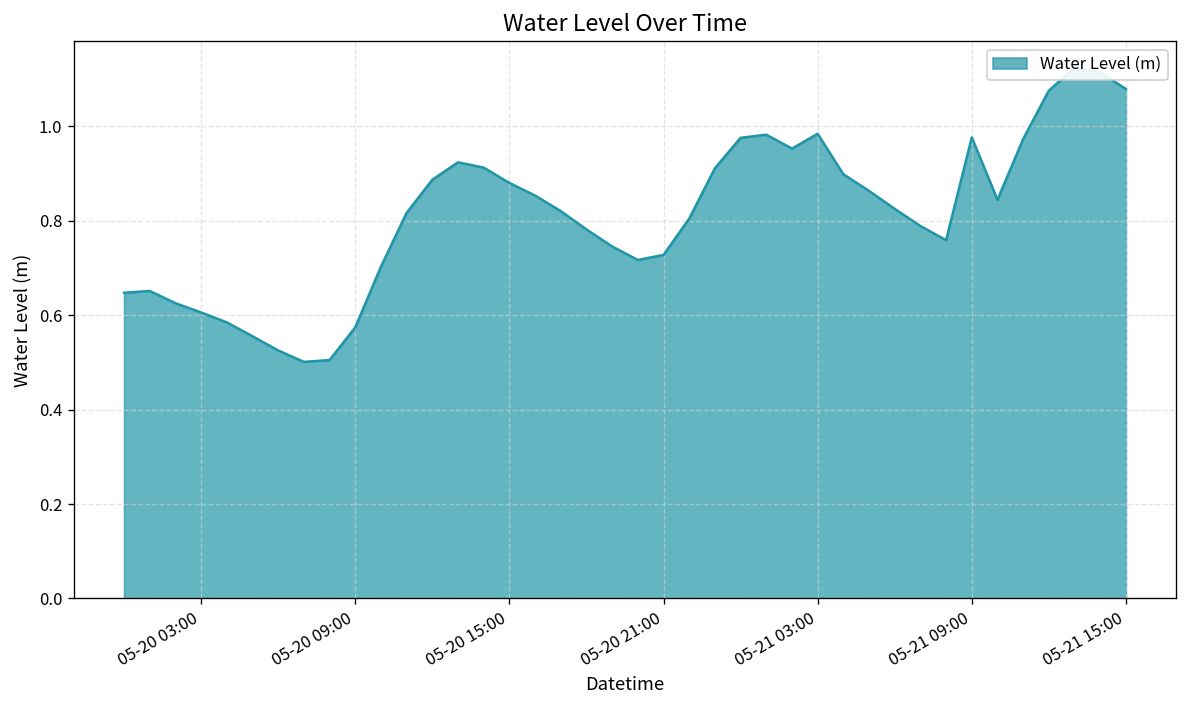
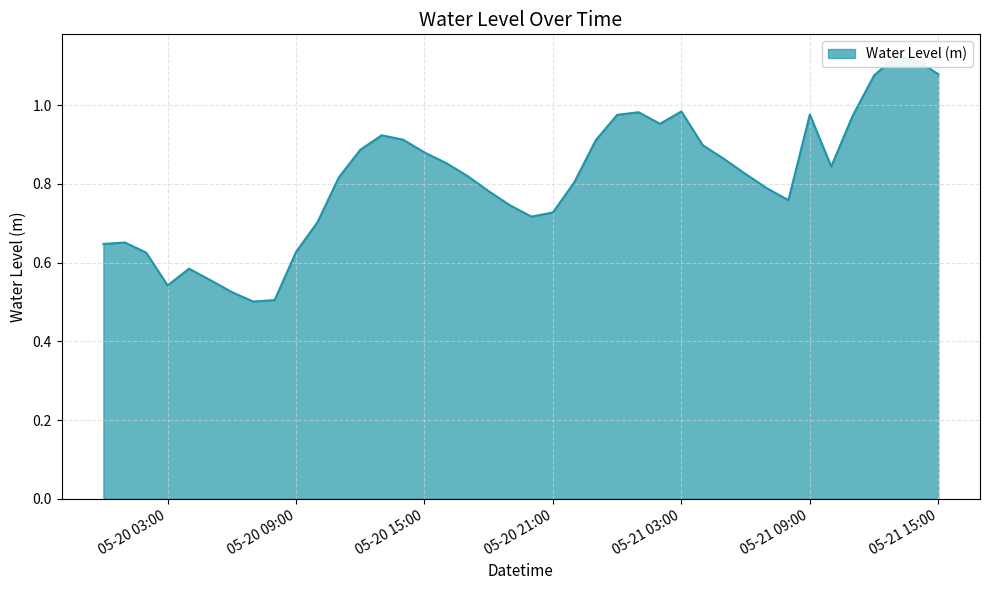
05-20 03:00: 0.61 -> 0.54
05-20 09:00: 0.57 -> 0.63
